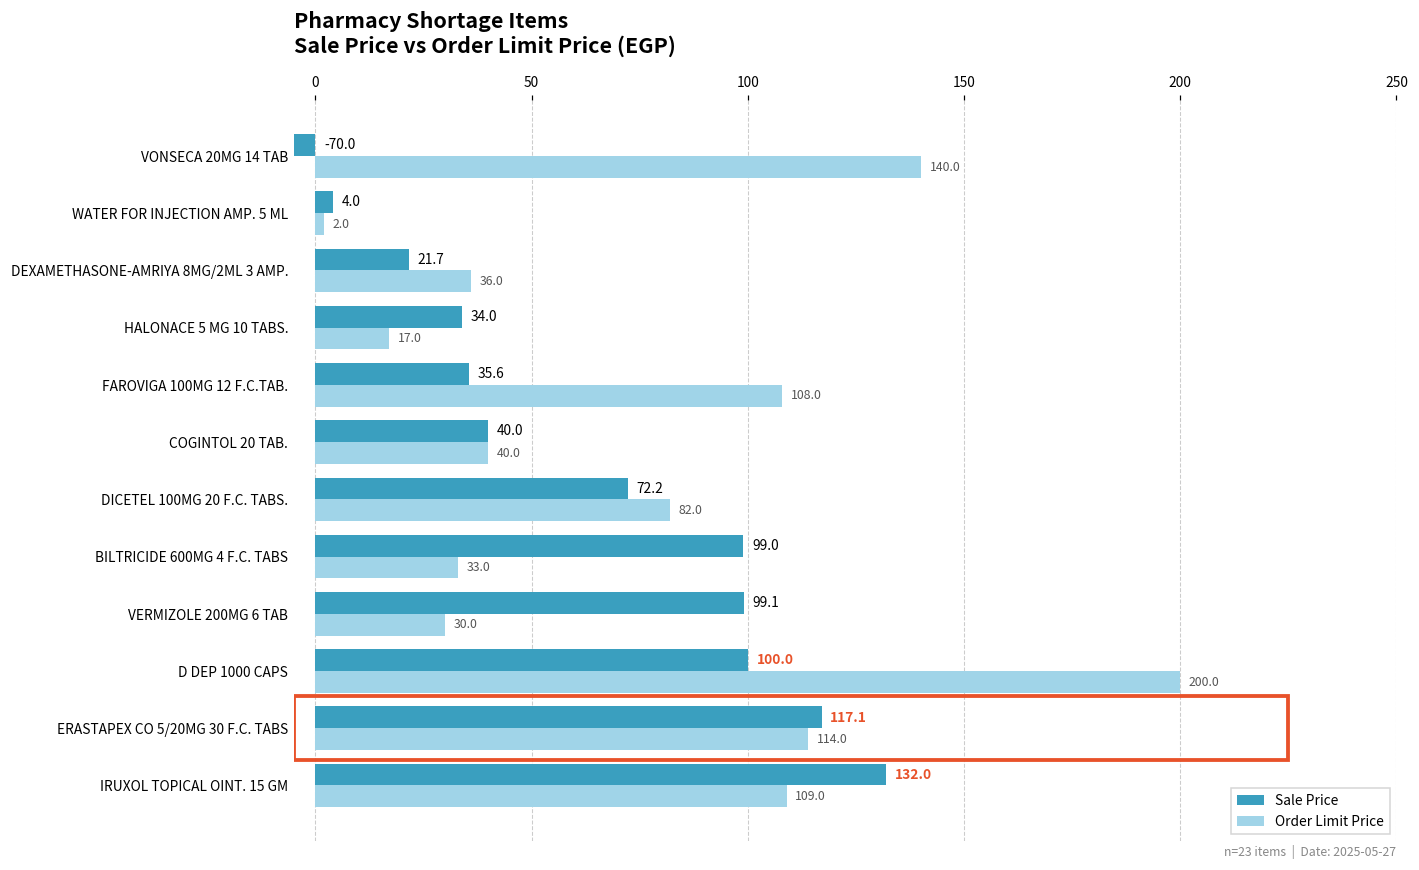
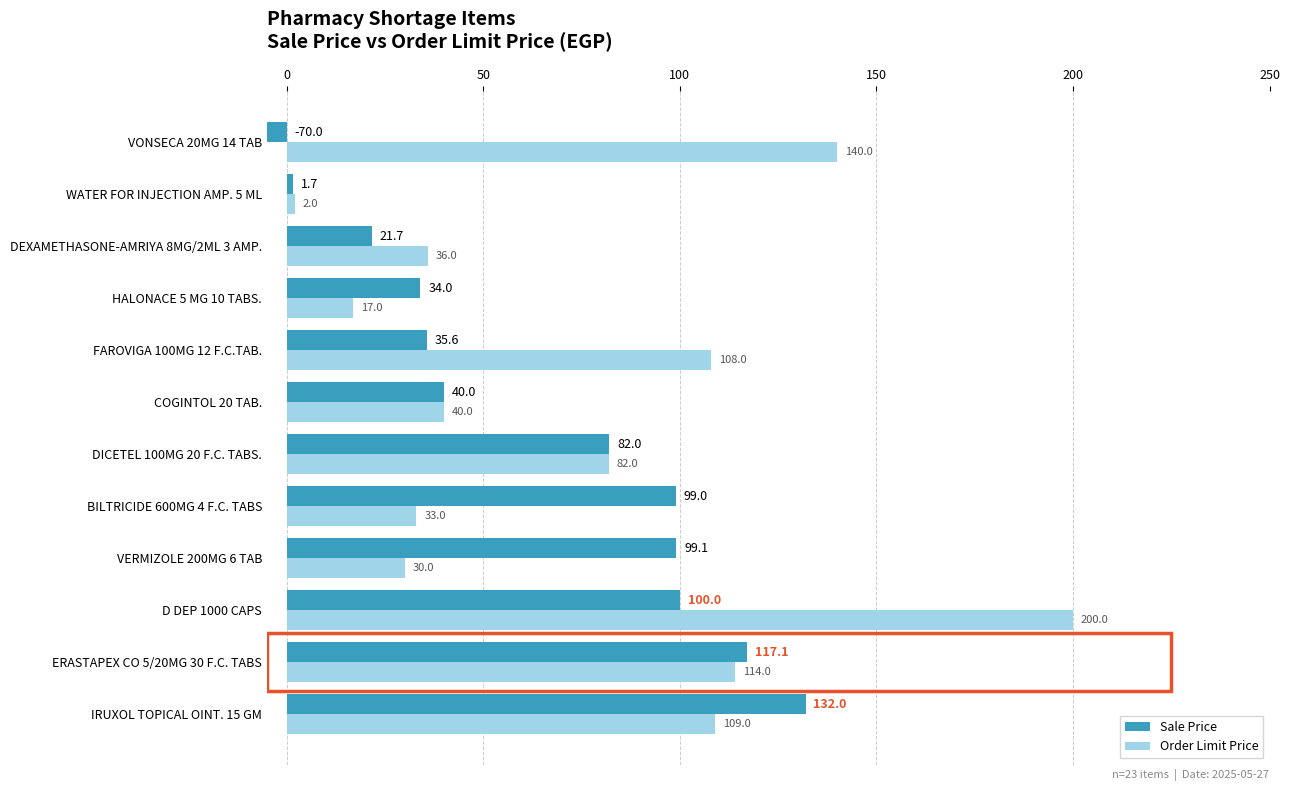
Sale Price, WATER FOR INJECTION AMP. 5 ML: 4.0 -> 1.7
Sale Price, DICETEL 100MG 20 F.C. TABS.: 72.2 -> 82.0
